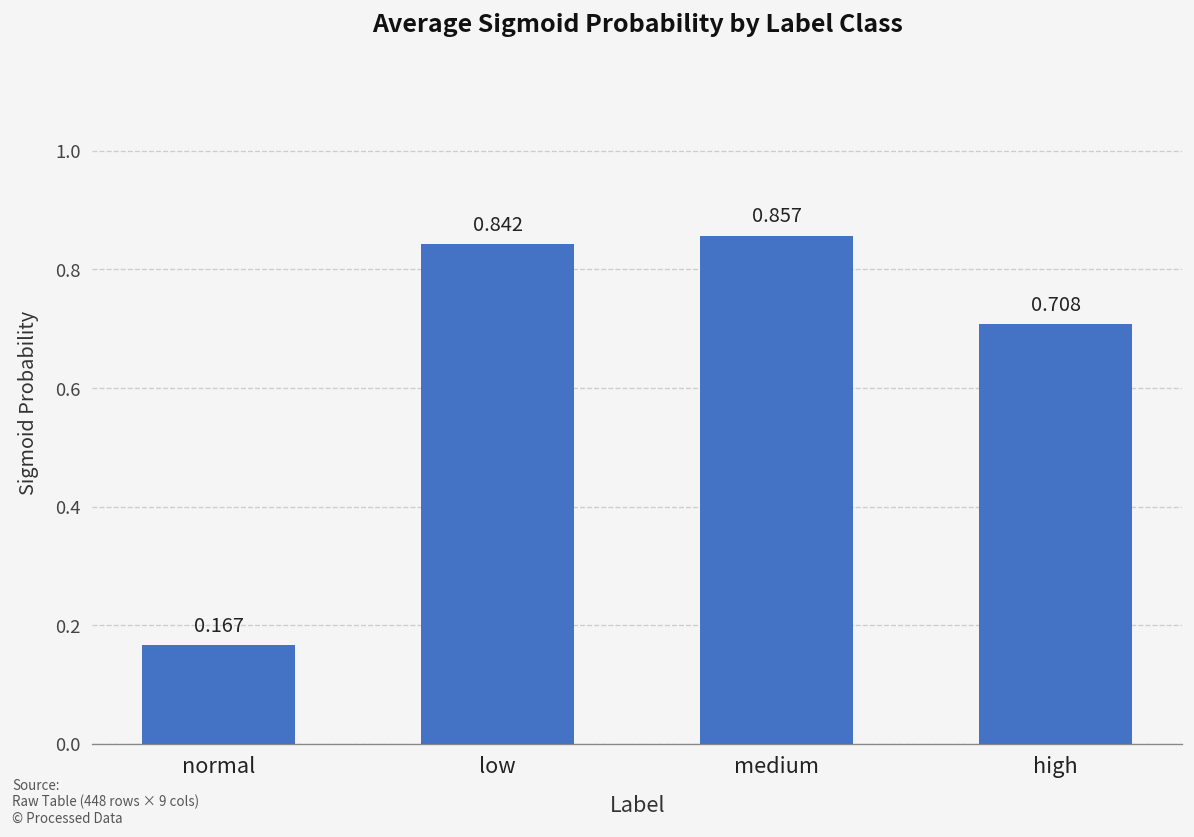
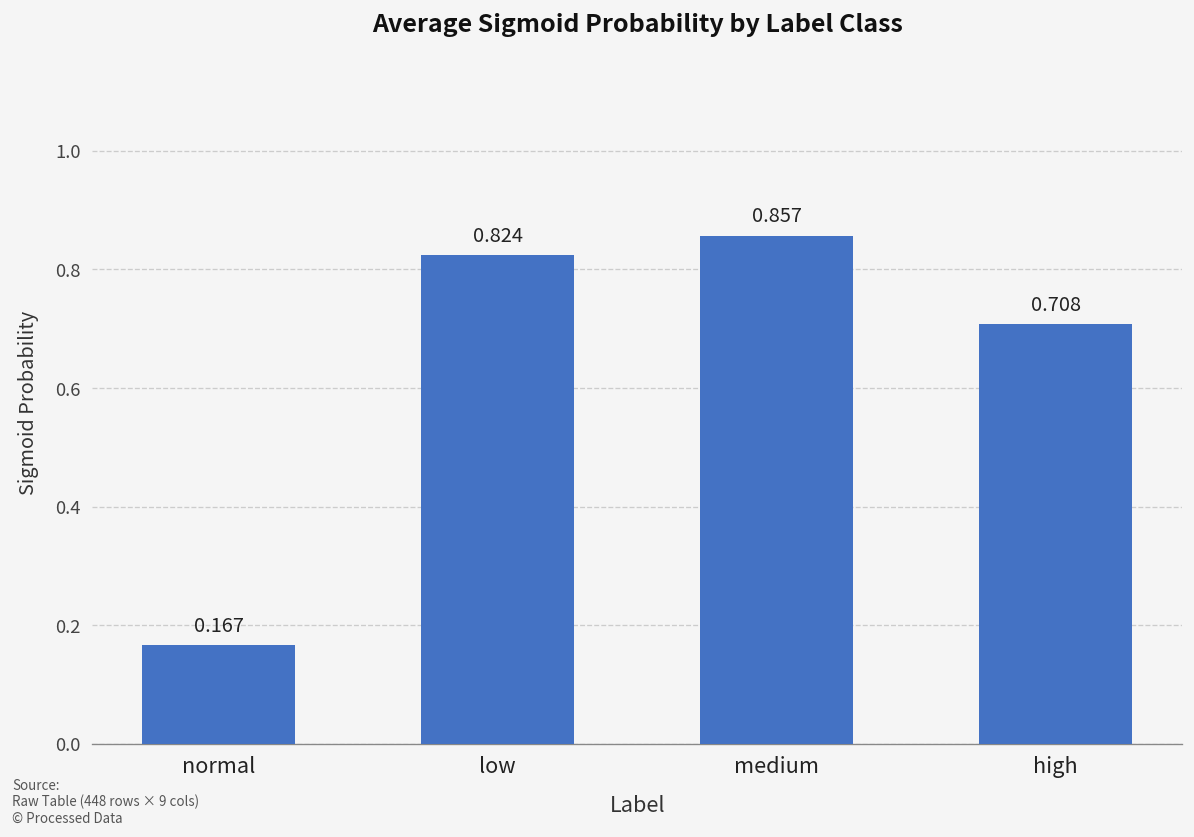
low: 0.842 -> 0.824
